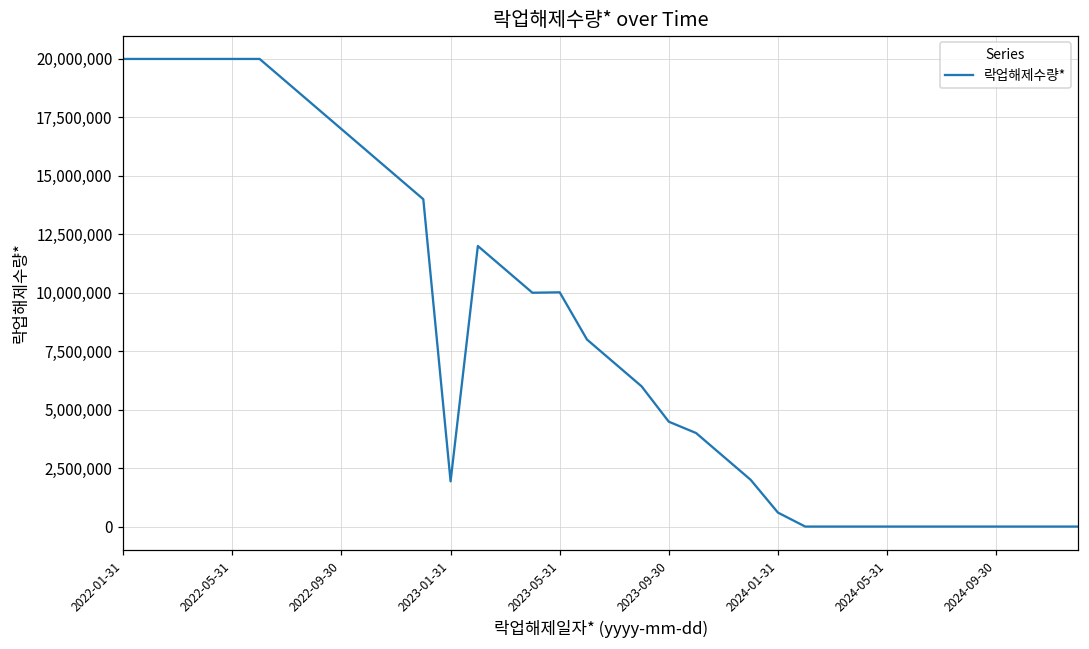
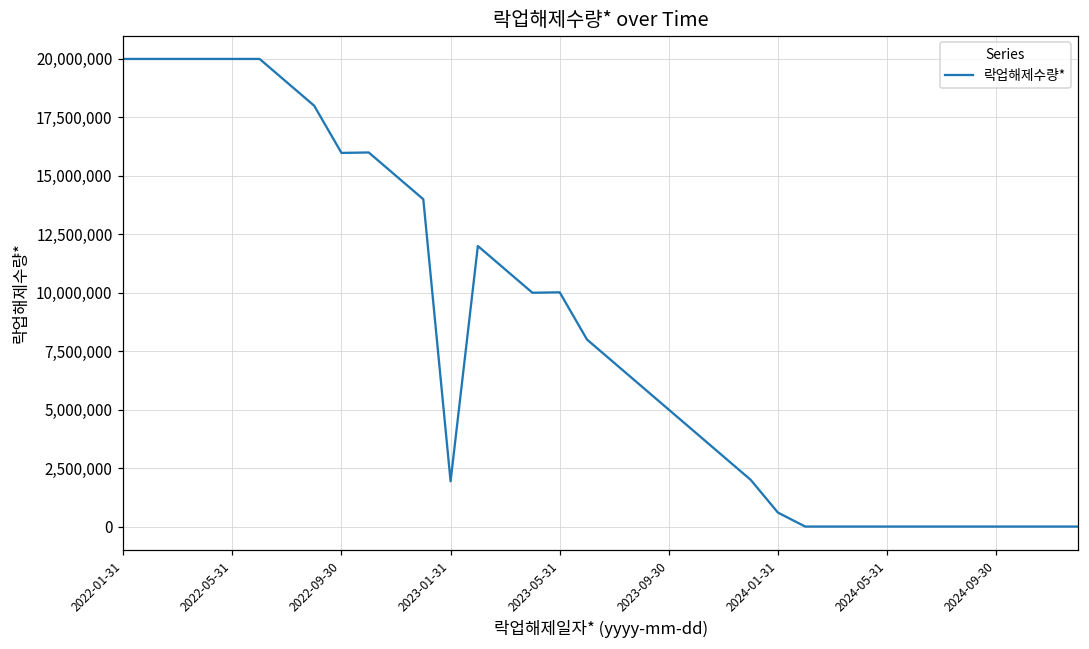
2022-09-30: 17,000,000 -> 16,000,000
2023-09-30: 4,500,000 -> 5,000,000
